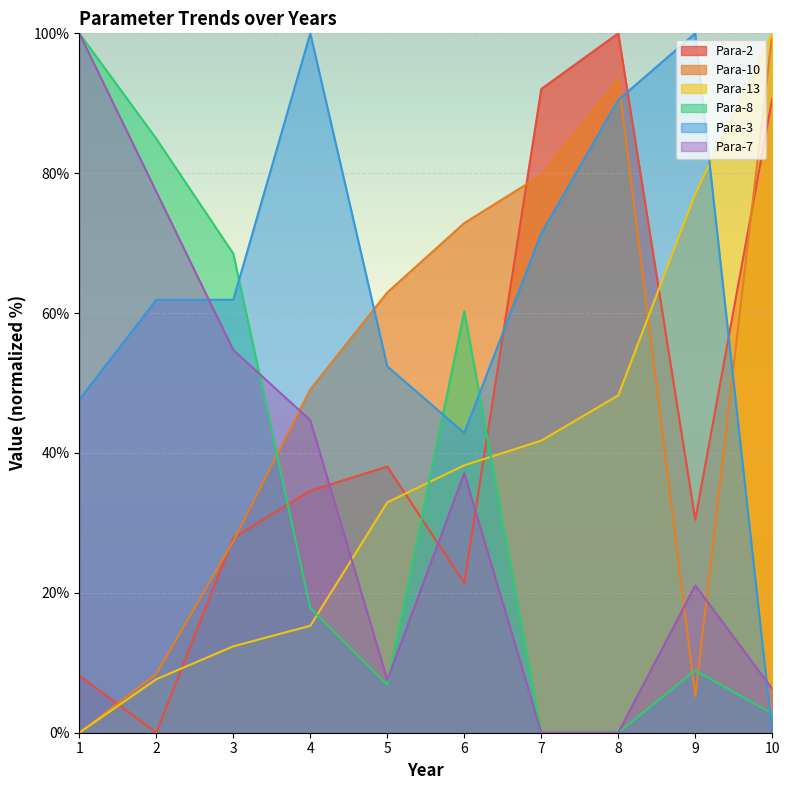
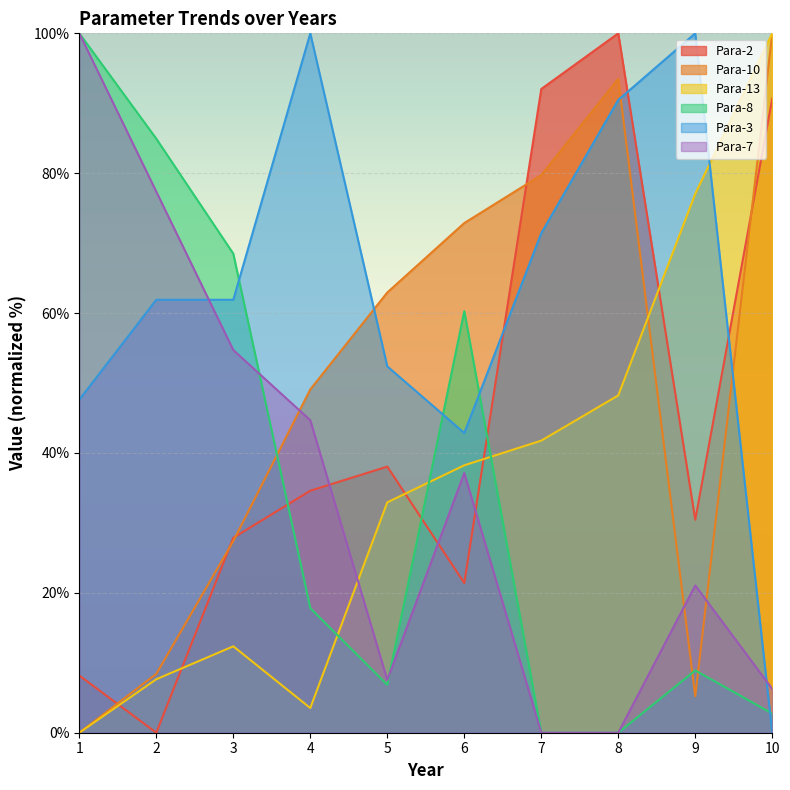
Para-13, 4: 15% -> 4%
